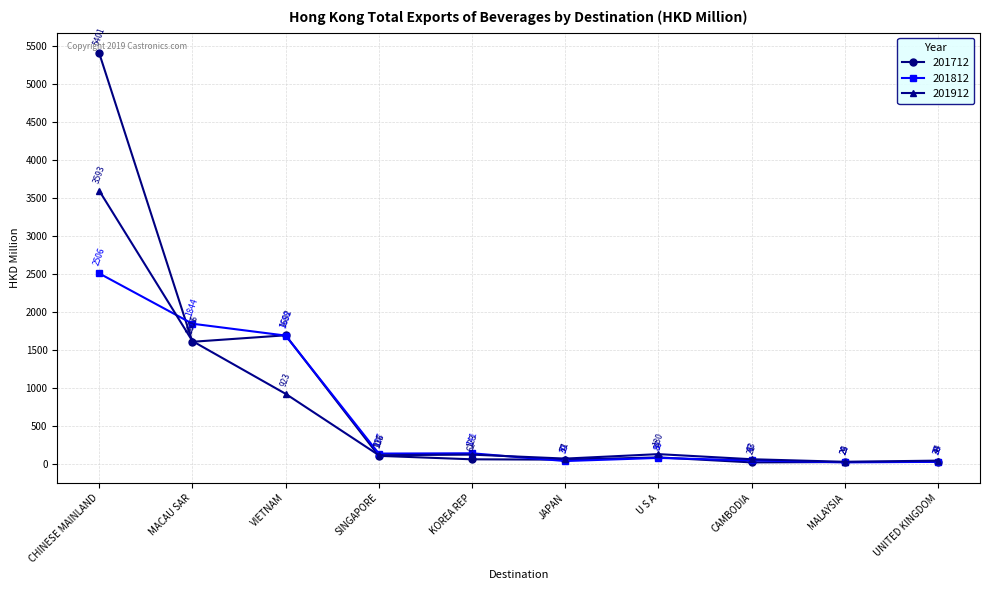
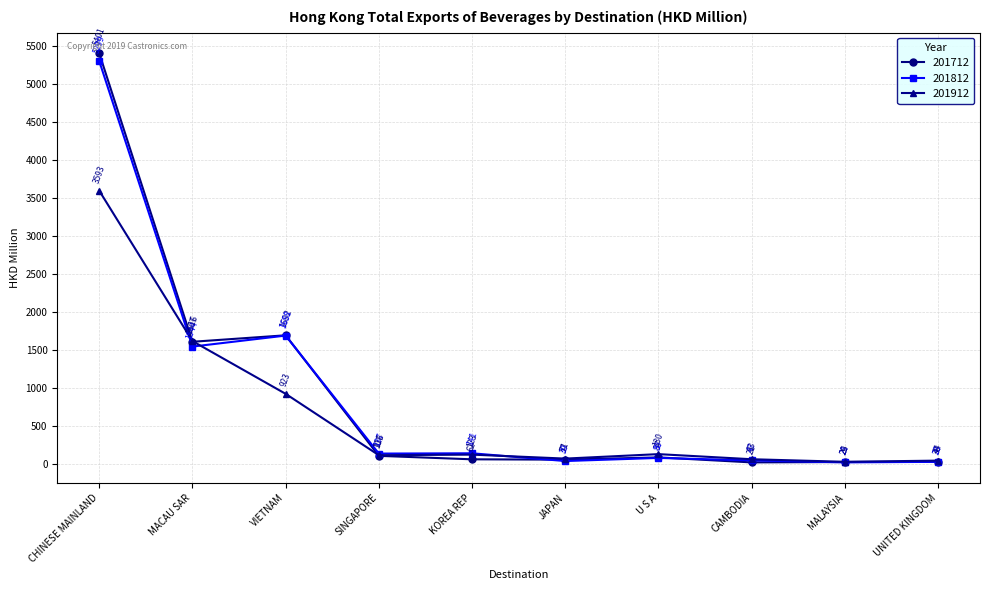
201812, CHINESE MAINLAND: 2506 -> 5299
201812, MACAU SAR: 1844 -> 1544
